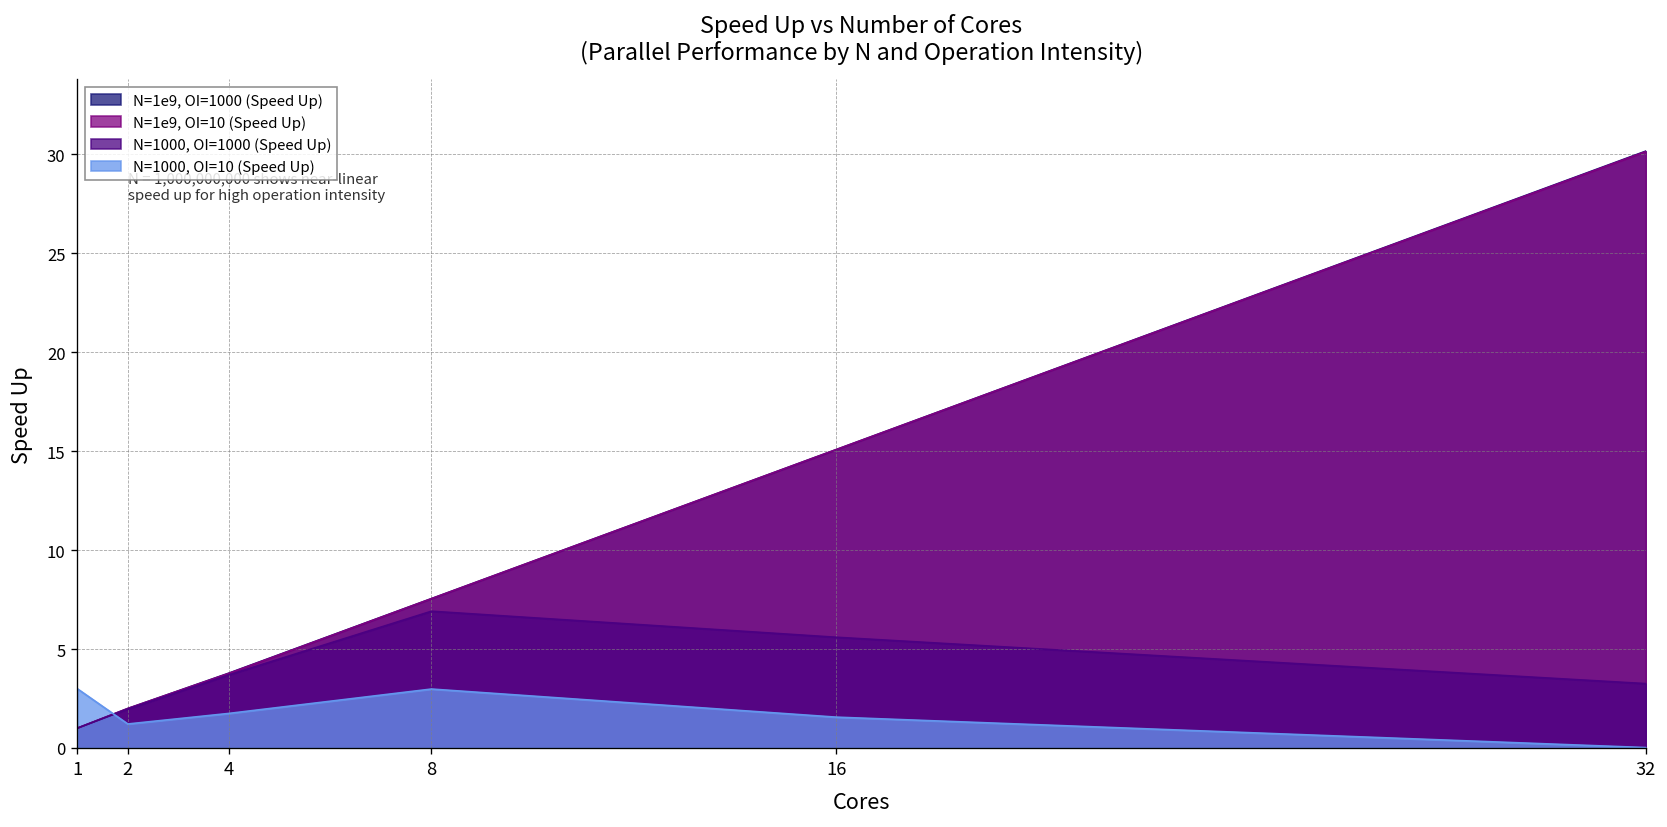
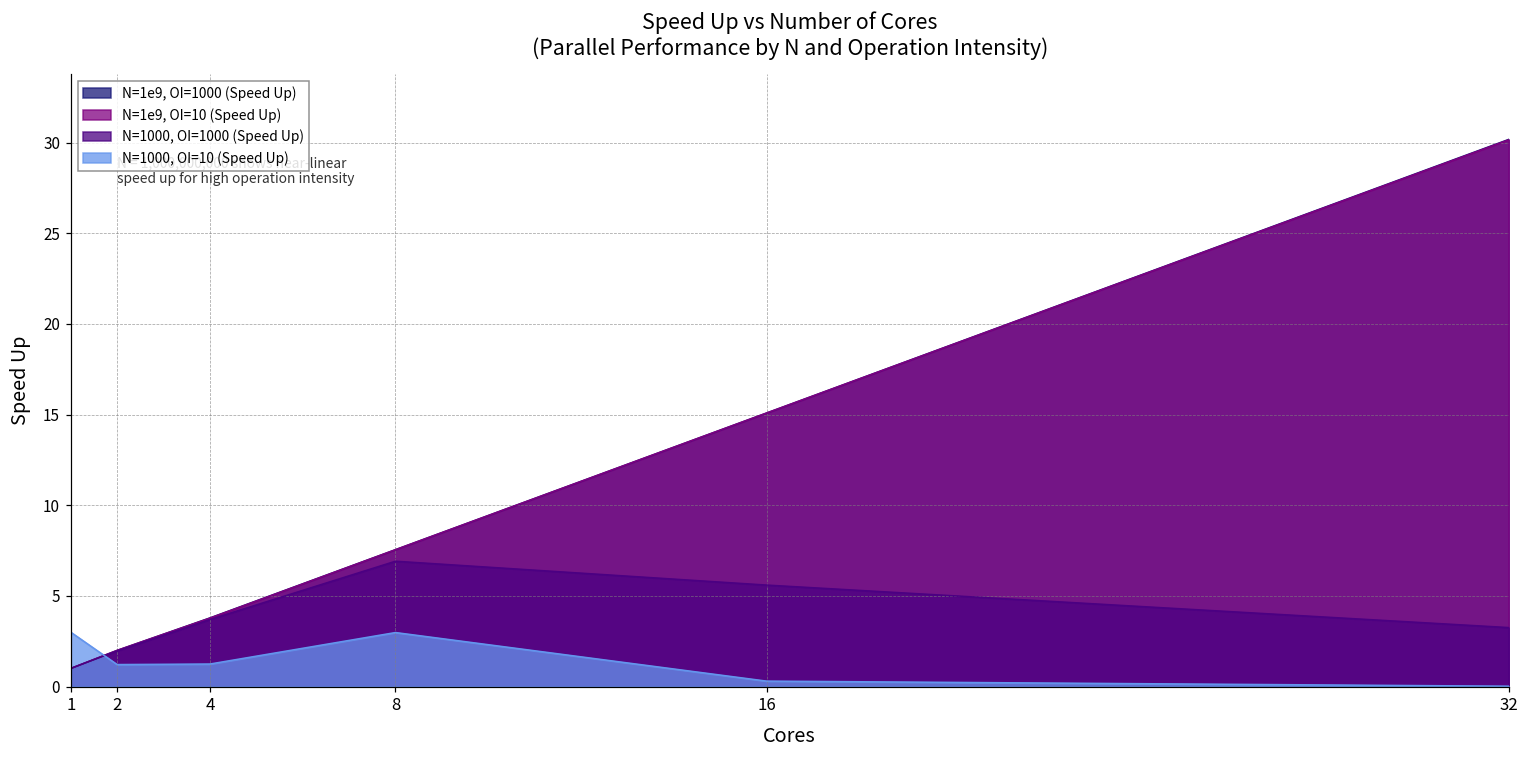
N=1000, OI=10 (Speed Up), 4: 1.7 -> 1.2
N=1000, OI=10 (Speed Up), 16: 1.6 -> 0.3
